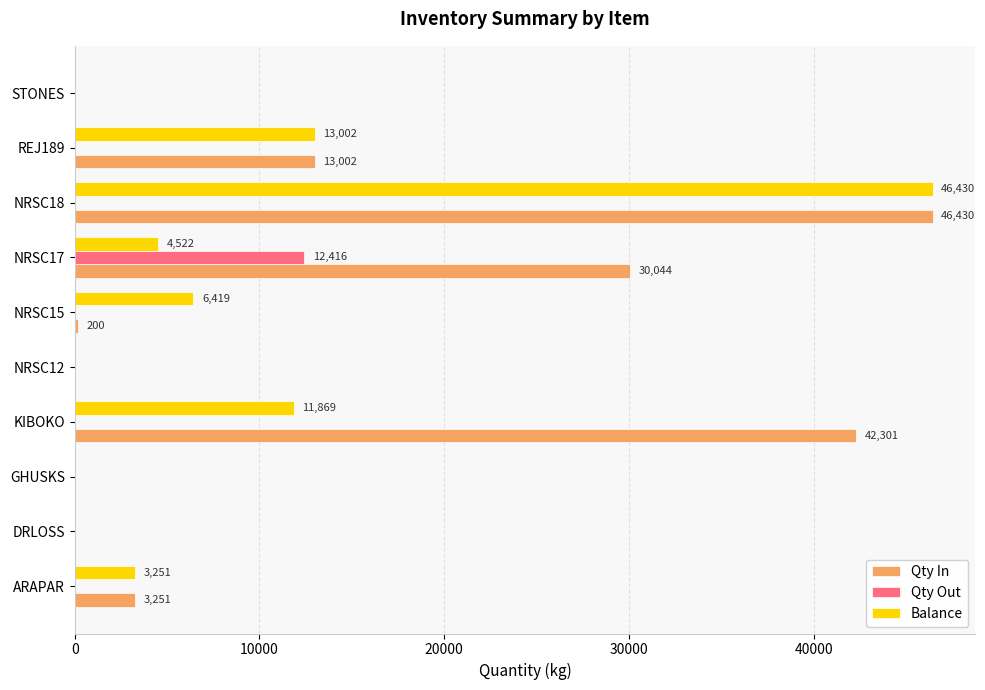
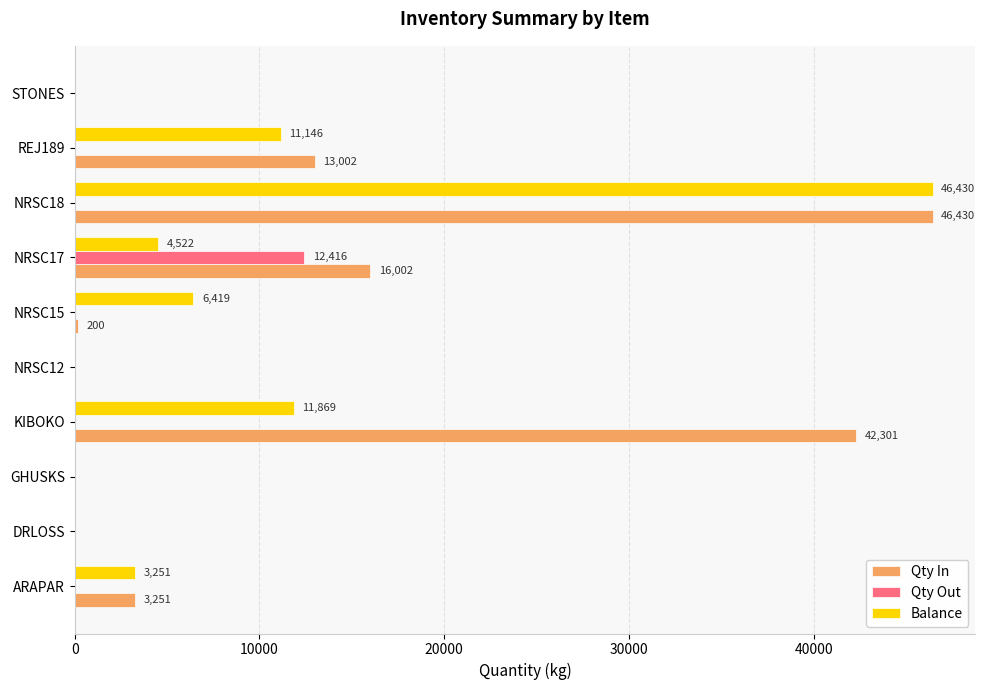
Balance, REJ189: 13,002 -> 11,146
Qty In, NRSC17: 30,044 -> 16,002
